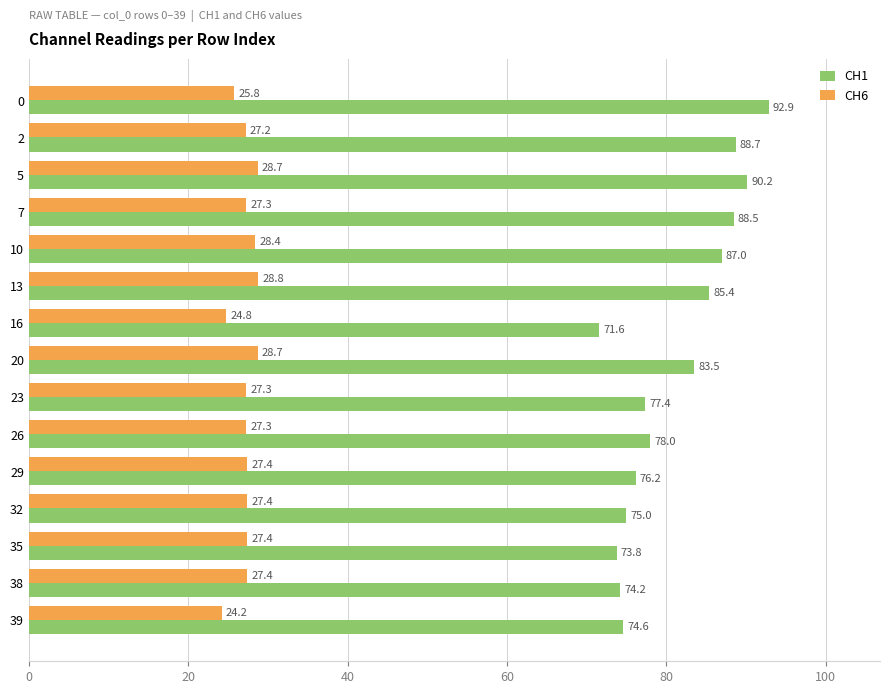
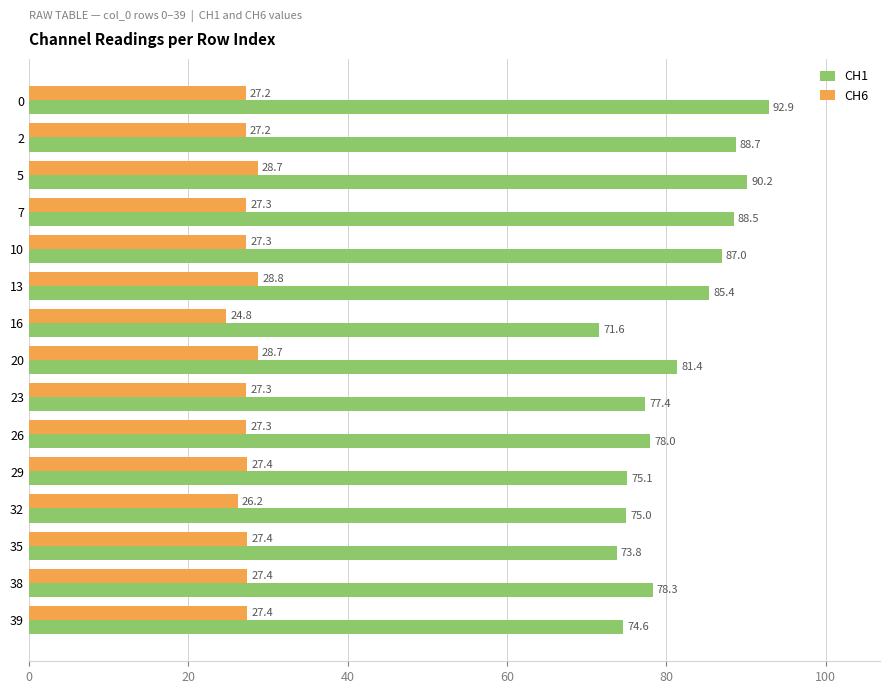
CH6, 0: 25.8 -> 27.2
CH6, 10: 28.4 -> 27.3
CH1, 20: 83.5 -> 81.4
CH1, 29: 76.2 -> 75.1
CH6, 32: 27.4 -> 26.2
CH1, 38: 74.2 -> 78.3
CH6, 39: 24.2 -> 27.4
